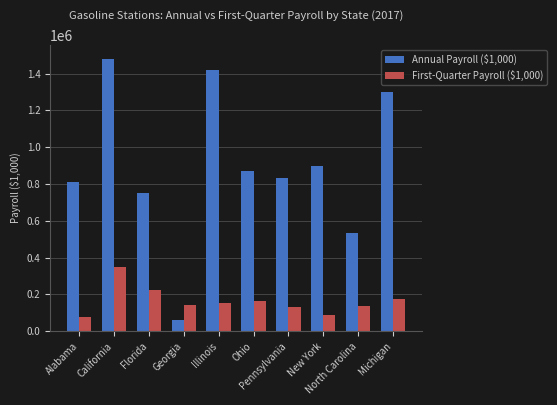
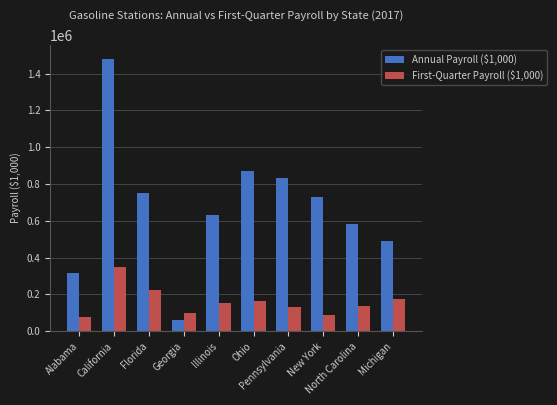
Annual Payroll ($1,000), Alabama: 810000 -> 320000
First-Quarter Payroll ($1,000), Georgia: 140000 -> 100000
Annual Payroll ($1,000), Illinois: 1420000 -> 630000
Annual Payroll ($1,000), New York: 900000 -> 730000
Annual Payroll ($1,000), North Carolina: 530000 -> 580000
Annual Payroll ($1,000), Michigan: 1300000 -> 490000
